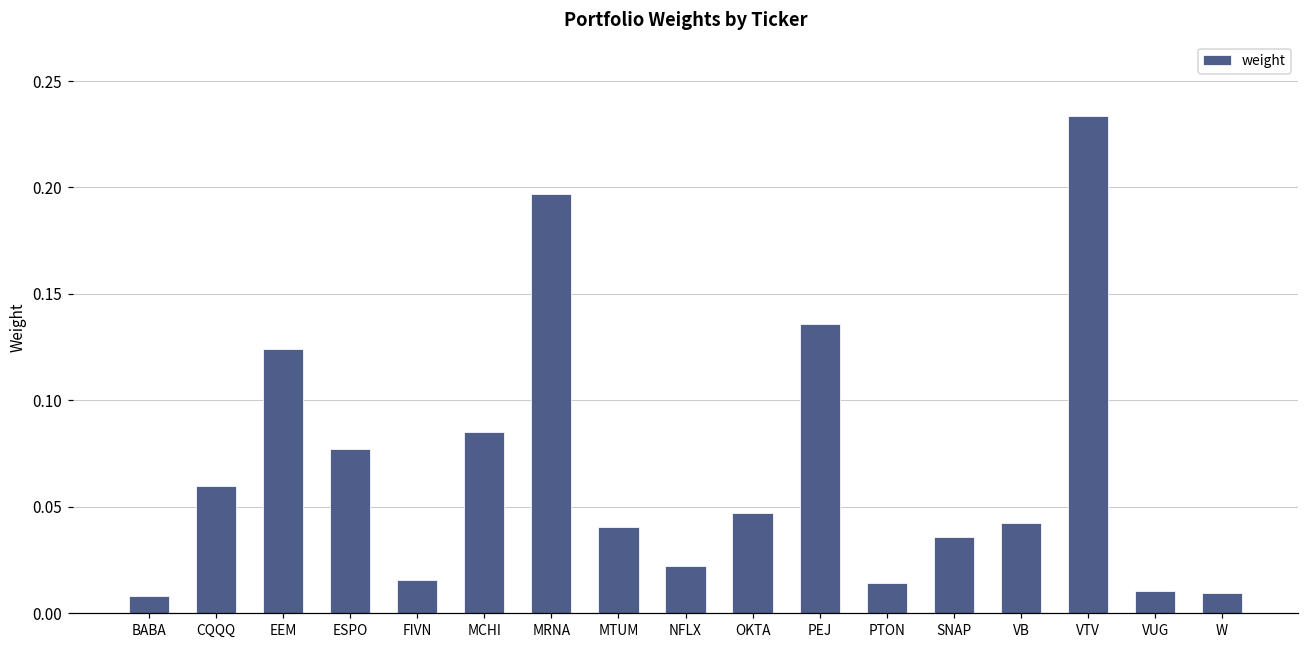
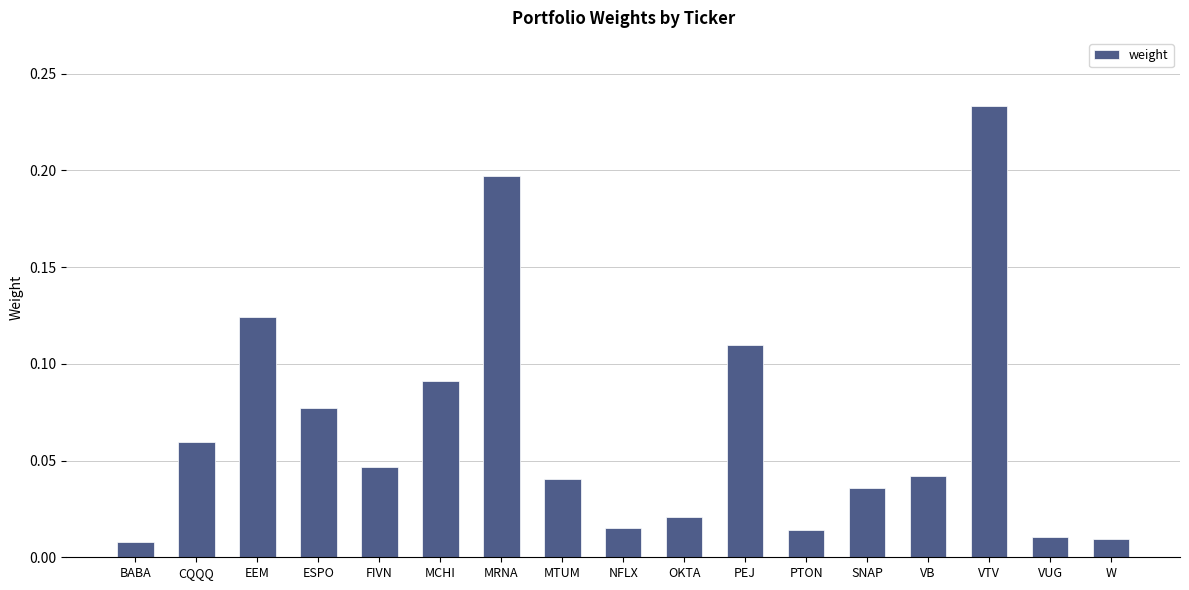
FIVN: 0.015 -> 0.047
MCHI: 0.085 -> 0.091
NFLX: 0.022 -> 0.015
OKTA: 0.047 -> 0.021
PEJ: 0.136 -> 0.110
